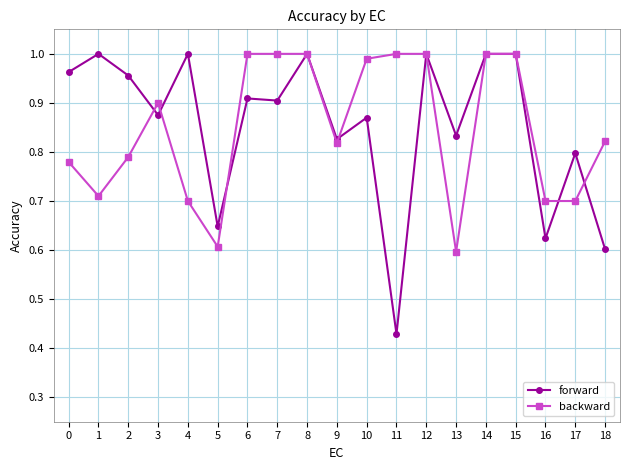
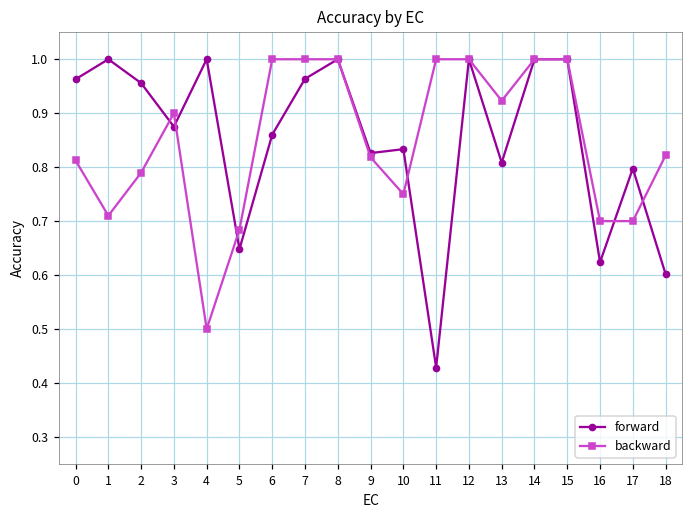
backward, 0: 0.78 -> 0.81
backward, 4: 0.7 -> 0.5
backward, 5: 0.61 -> 0.68
forward, 6: 0.91 -> 0.86
forward, 7: 0.90 -> 0.96
forward, 10: 0.87 -> 0.83
backward, 10: 0.99 -> 0.75
forward, 13: 0.83 -> 0.81
backward, 13: 0.60 -> 0.92
